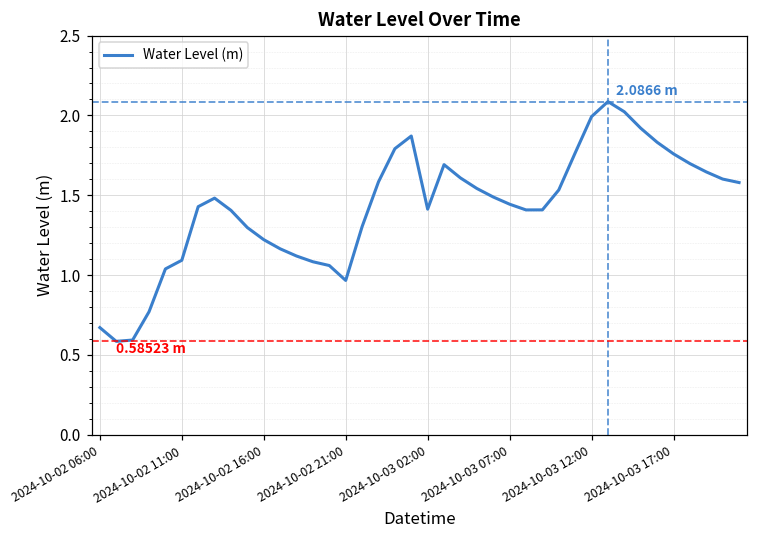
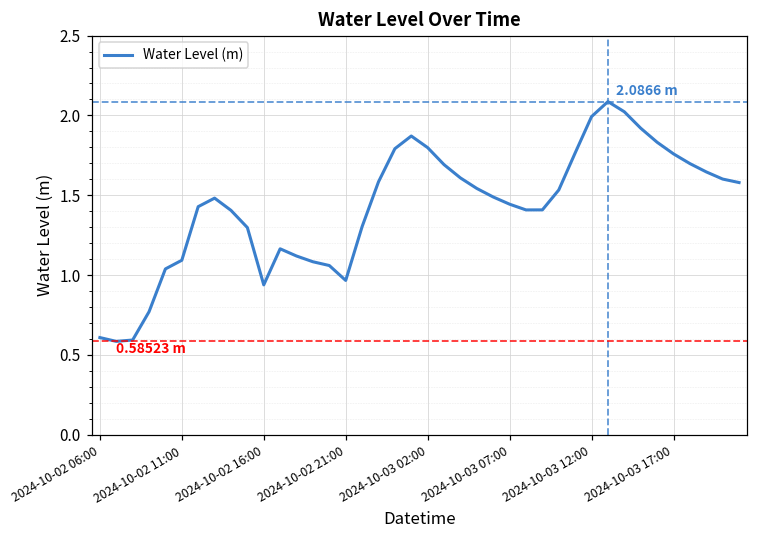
2024-10-02 06:00: 0.67 -> 0.61
2024-10-02 16:00: 1.22 -> 0.94
2024-10-03 02:00: 1.41 -> 1.80
